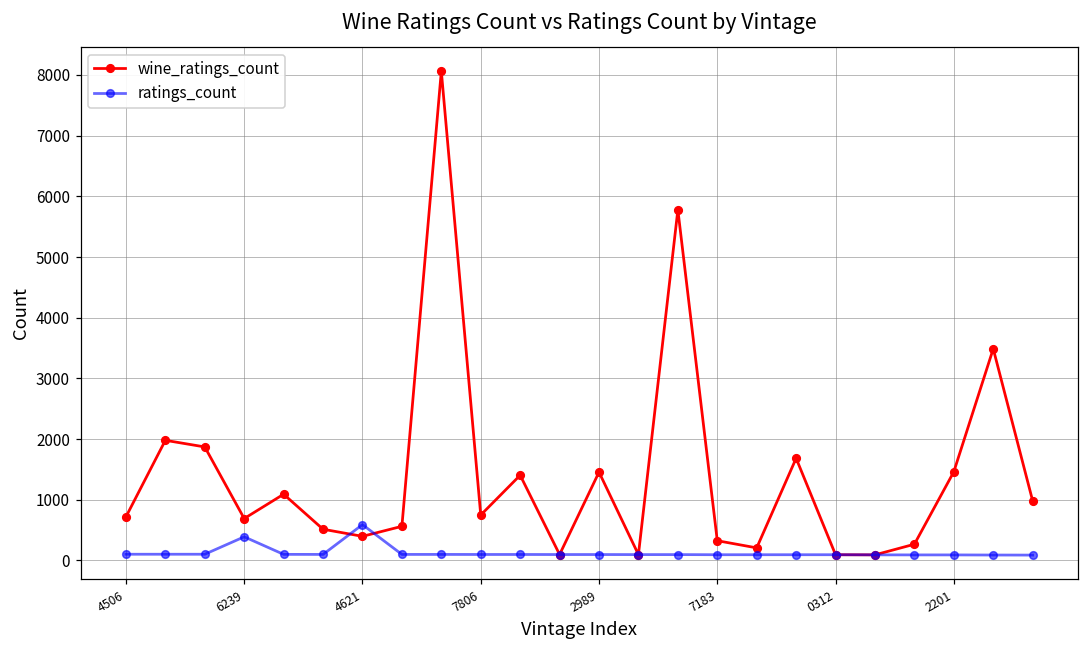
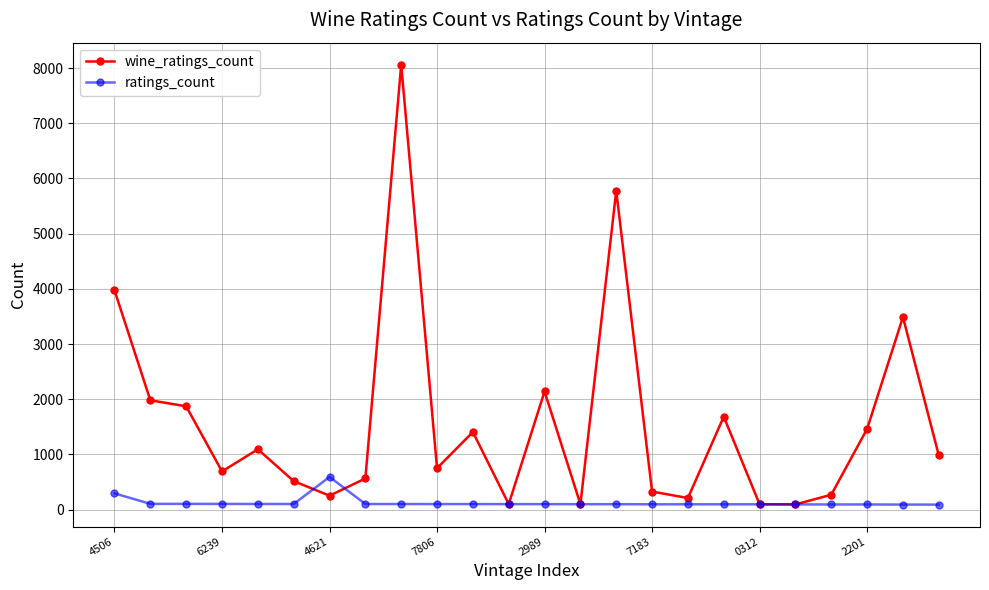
wine_ratings_count, 4506: 700 -> 4000
ratings_count, 4506: 100 -> 300
ratings_count, 6239: 400 -> 100
wine_ratings_count, 4621: 400 -> 300
wine_ratings_count, 2989: 1500 -> 2100
